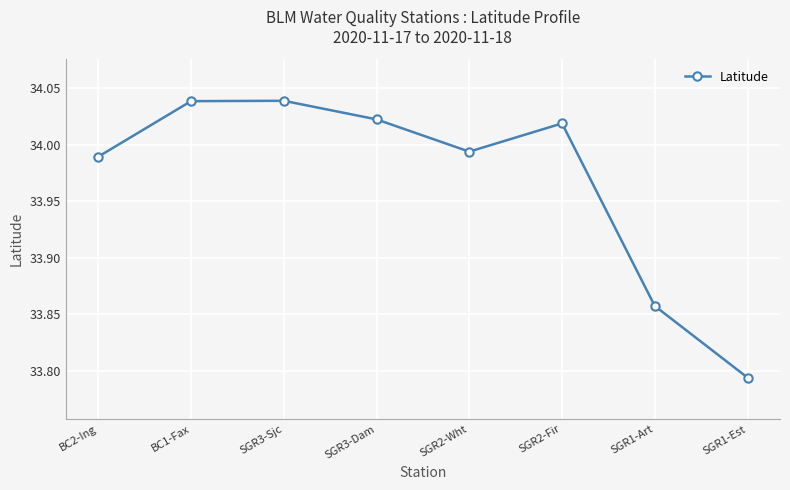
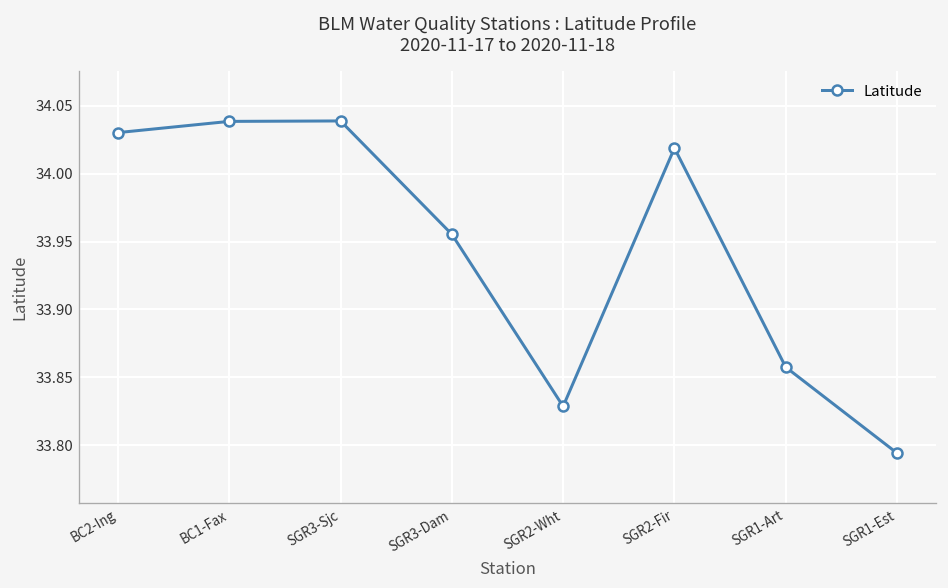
BC2-Ing: 33.989 -> 34.030
SGR3-Dam: 34.022 -> 33.955
SGR2-Wht: 33.994 -> 33.829
